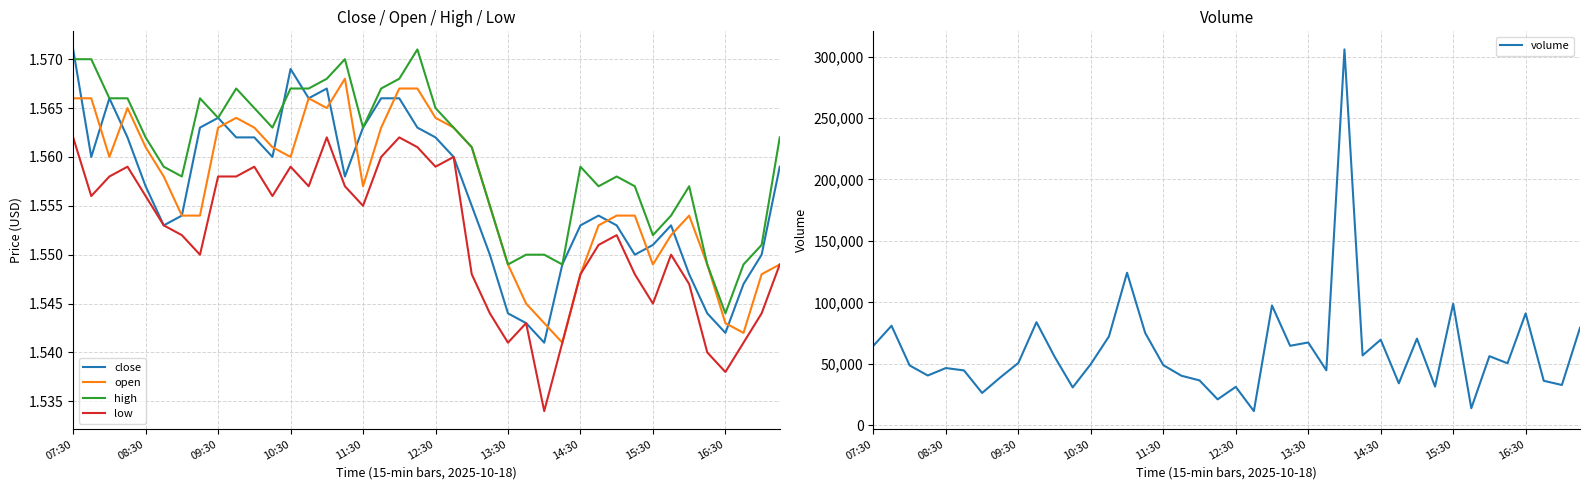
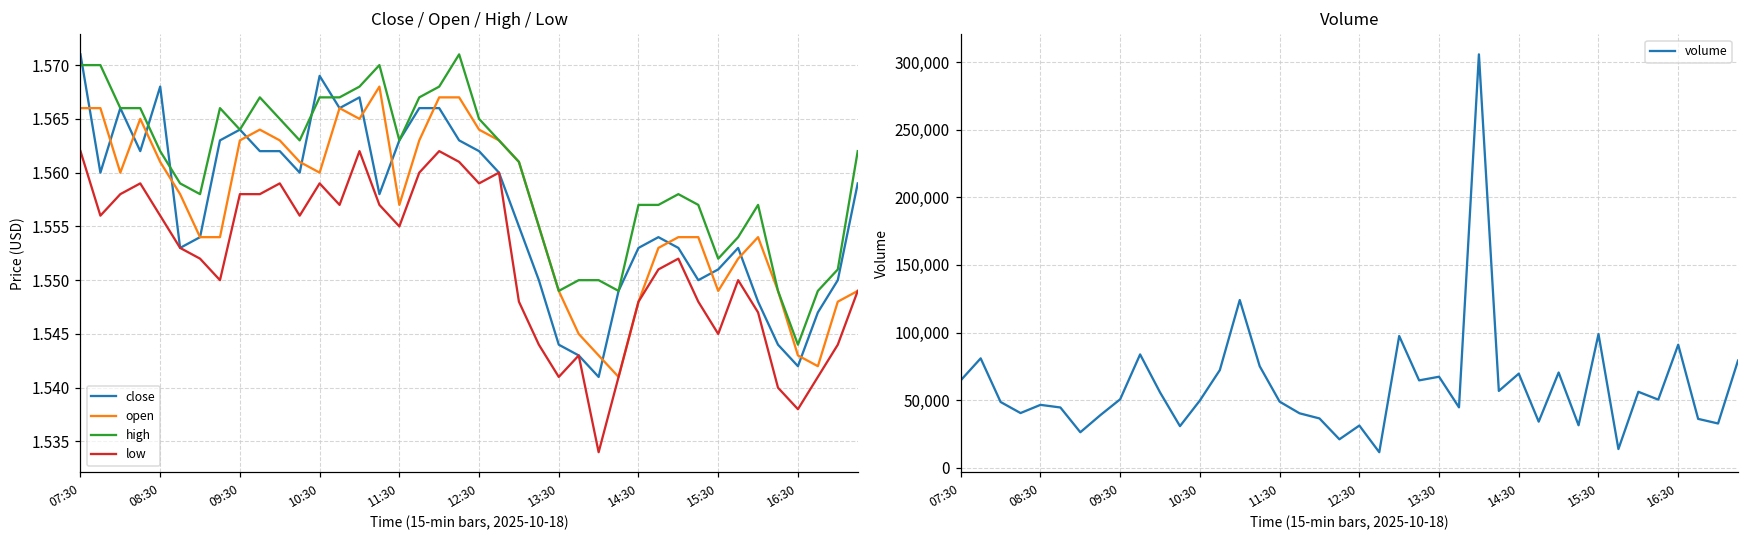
Close / Open / High / Low, close, 08:30: 1.557 -> 1.568
Close / Open / High / Low, high, 14:30: 1.559 -> 1.557
